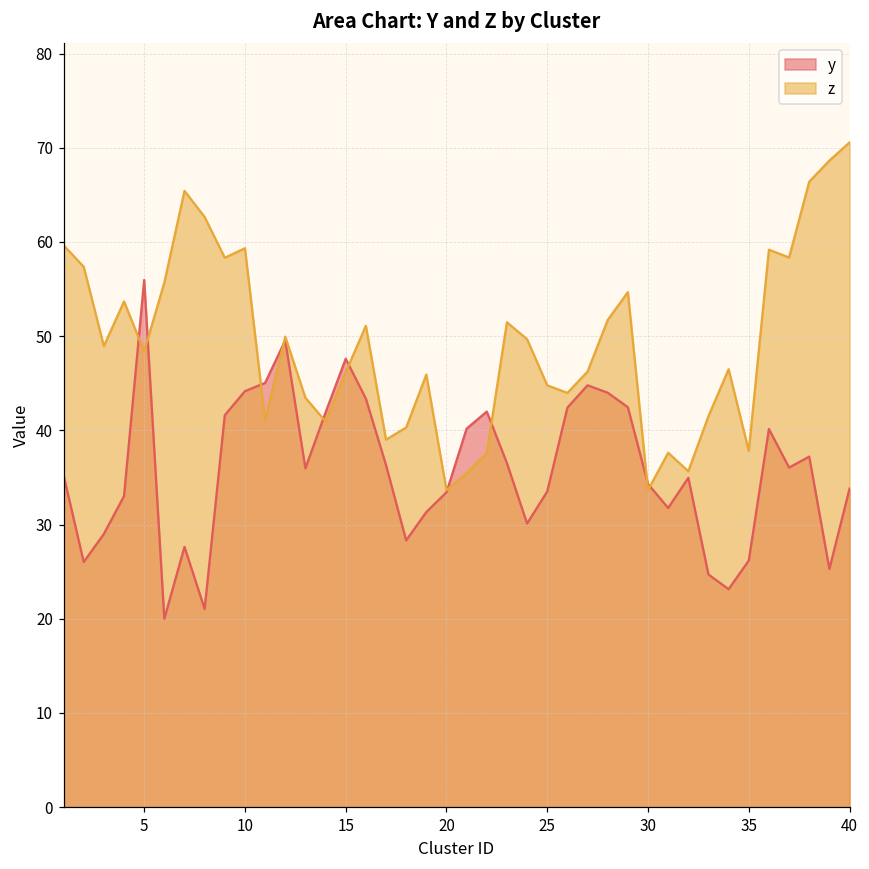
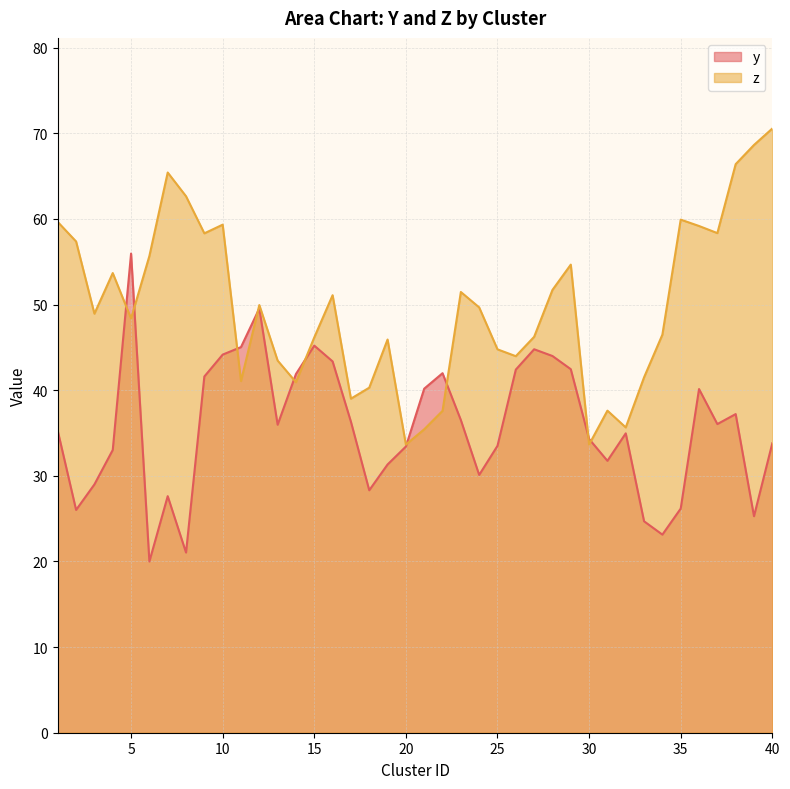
y, 15: 48 -> 45
z, 35: 38 -> 60
